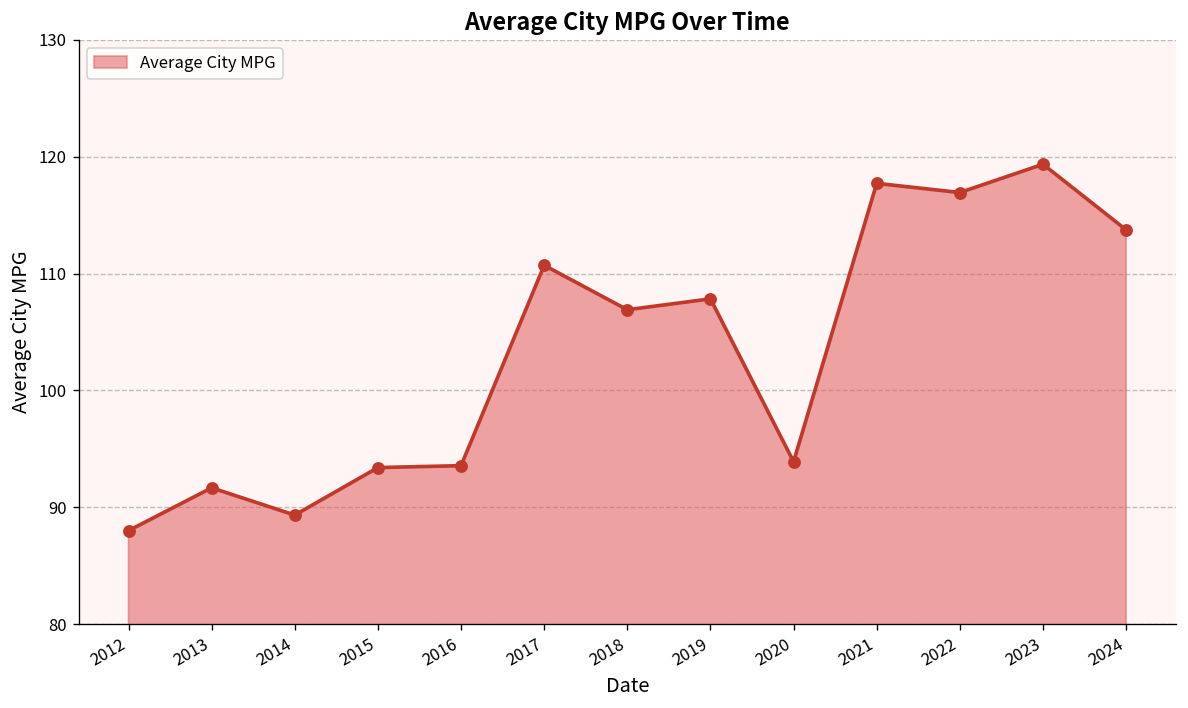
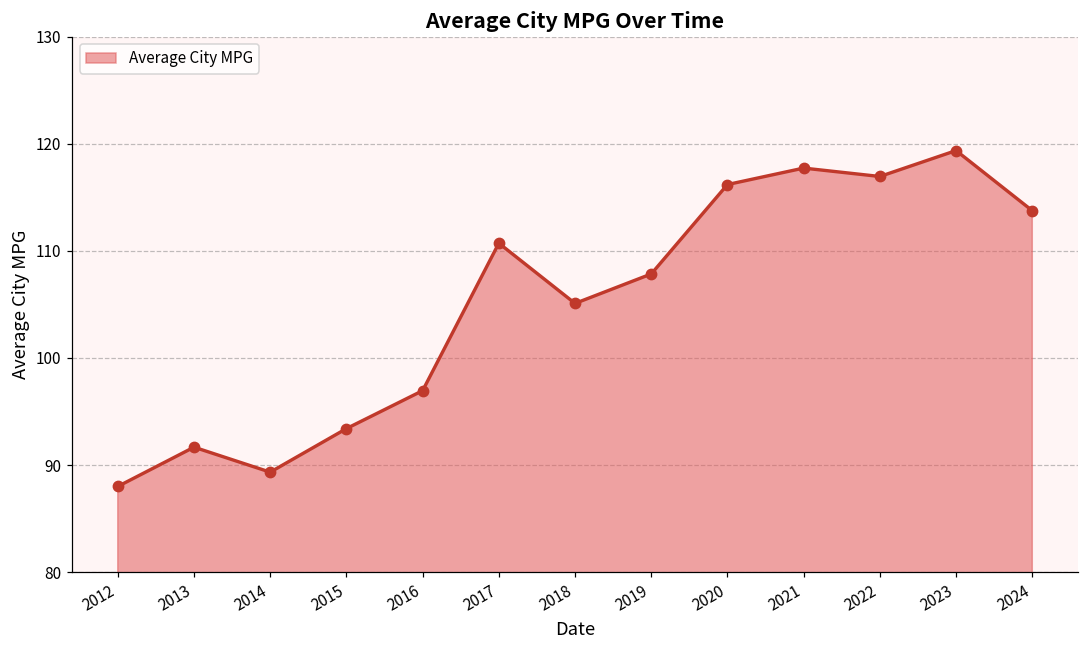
2016: 94 -> 97
2018: 107 -> 105
2020: 94 -> 116
